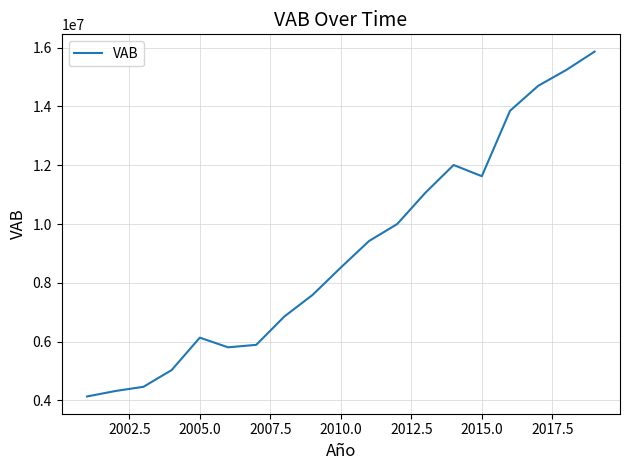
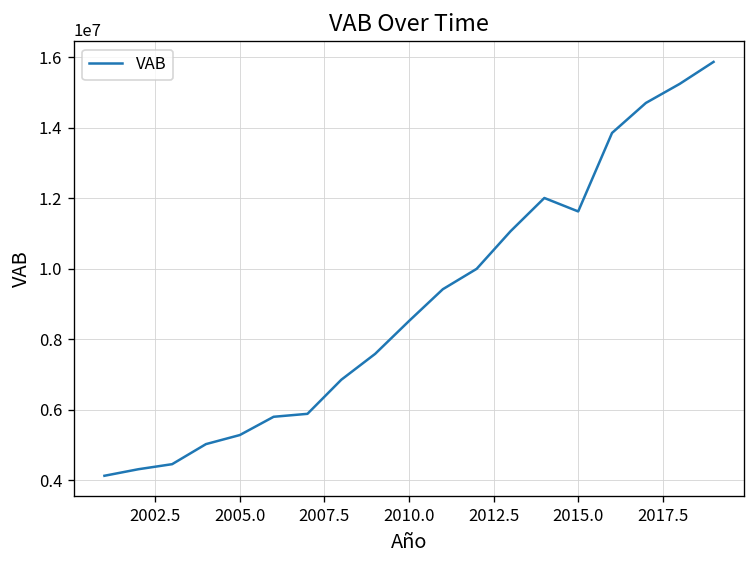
2005.0: 6100000 -> 5300000
